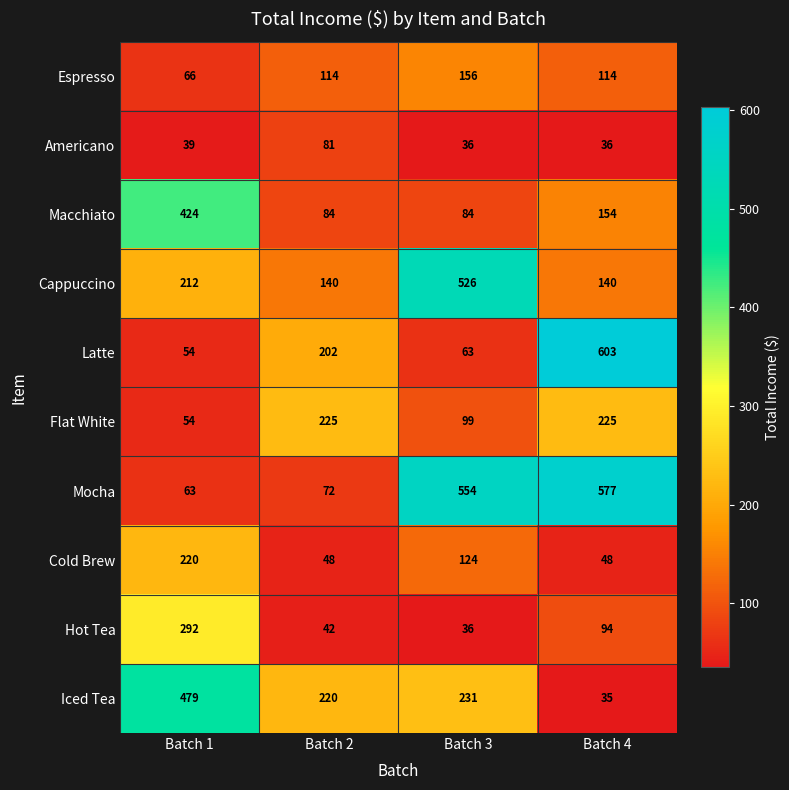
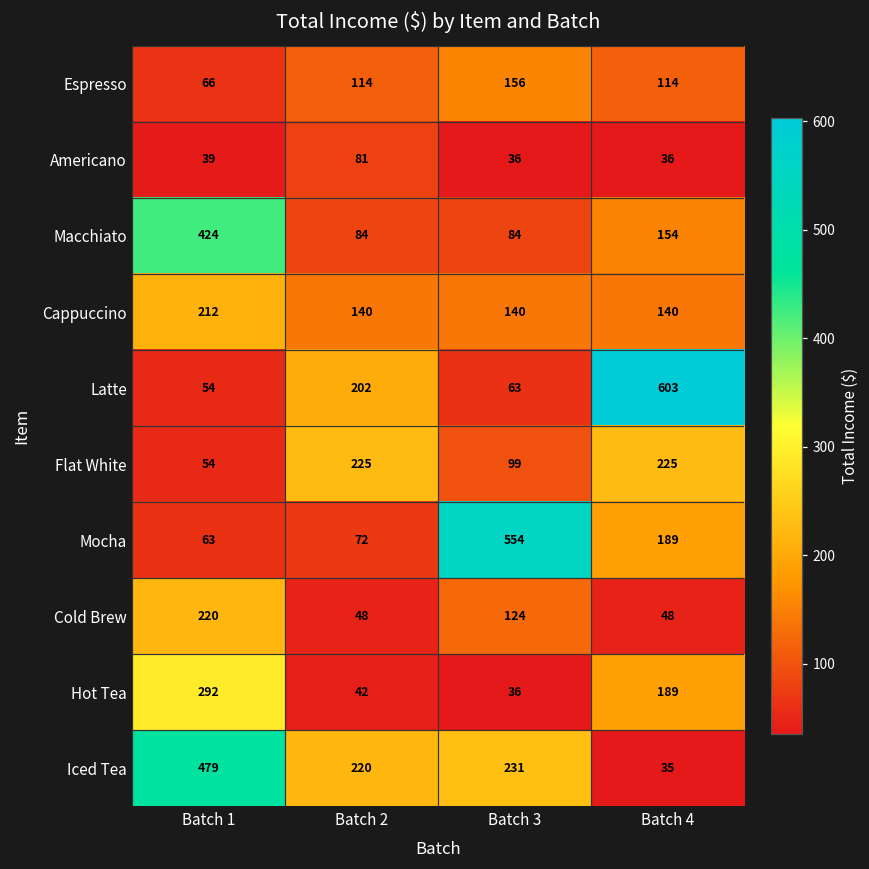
Cappuccino, Batch 3: 526 -> 140
Mocha, Batch 4: 577 -> 189
Hot Tea, Batch 4: 94 -> 189
